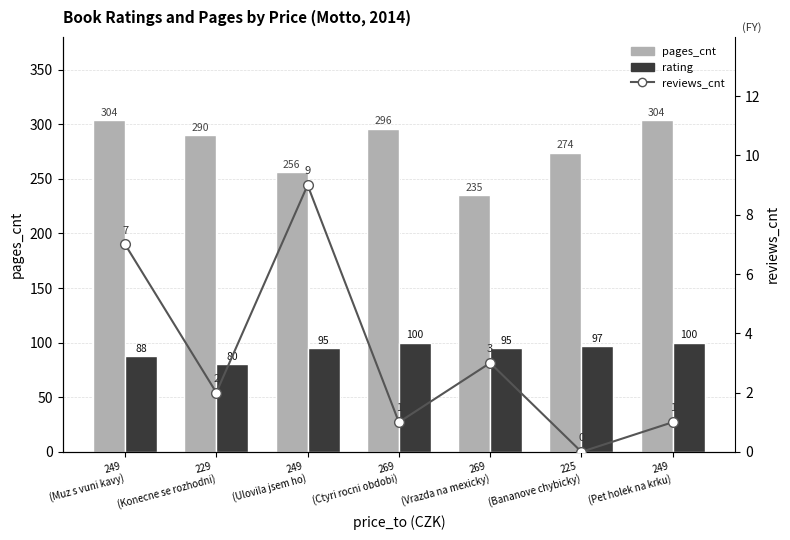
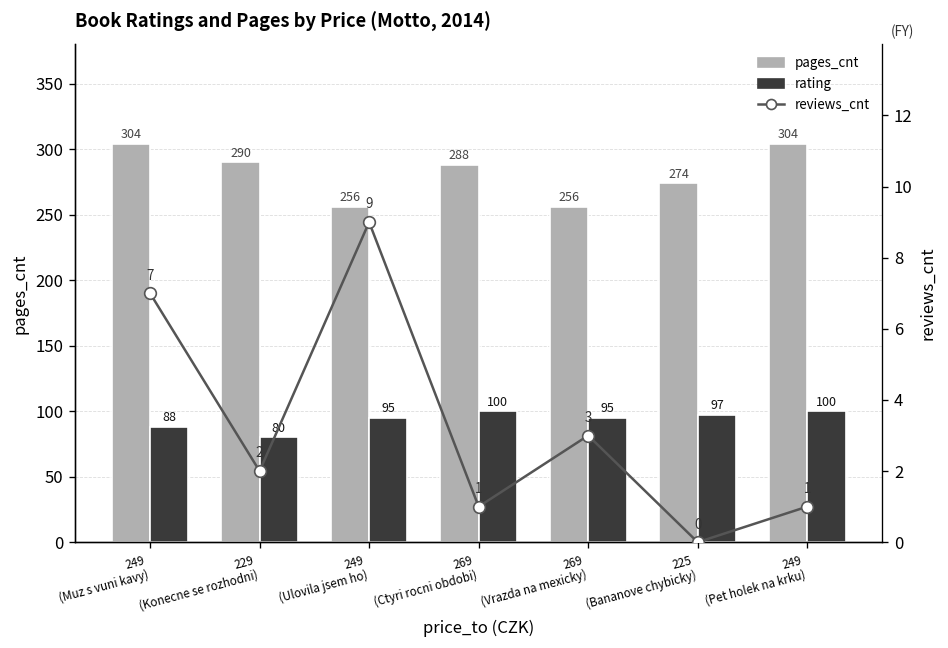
pages_cnt, 269 (Ctyri rocni obdobi): 296 -> 288
pages_cnt, 269 (Vrazda na mexicky): 235 -> 256
